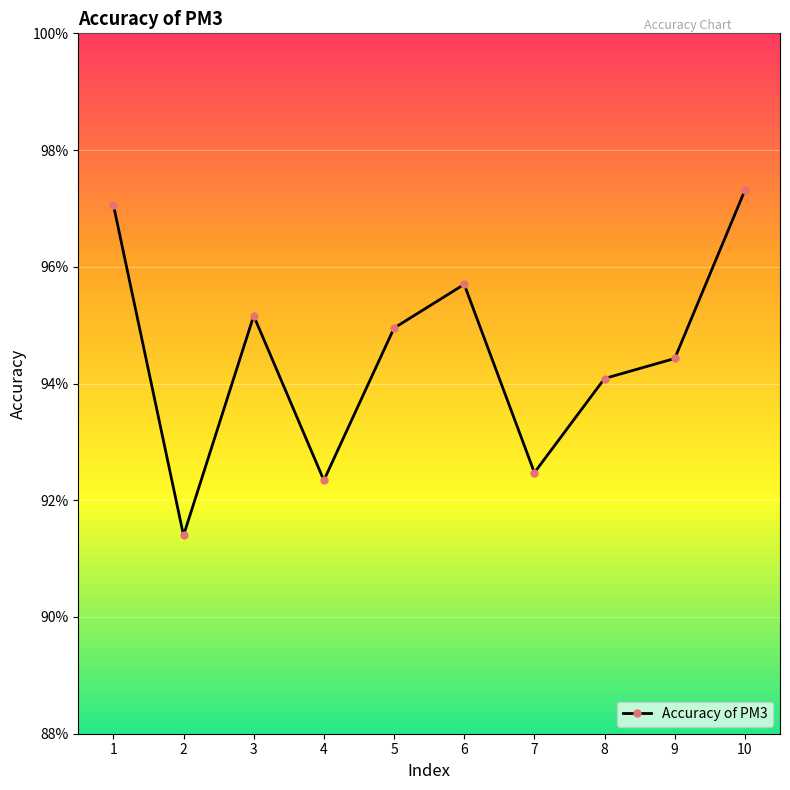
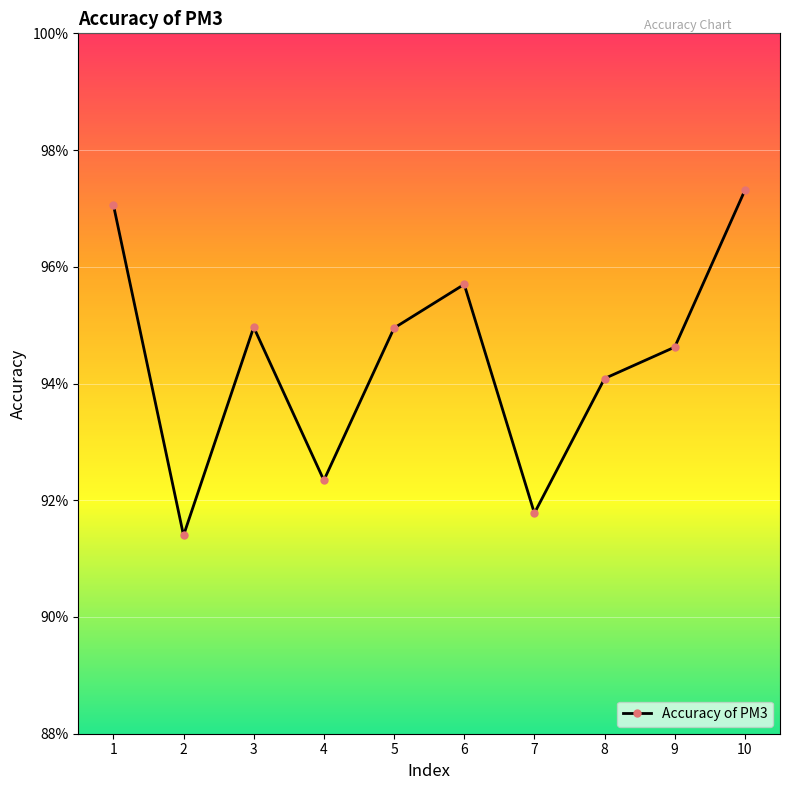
3: 95.2% -> 95.0%
7: 92.5% -> 91.8%
9: 94.4% -> 94.6%
